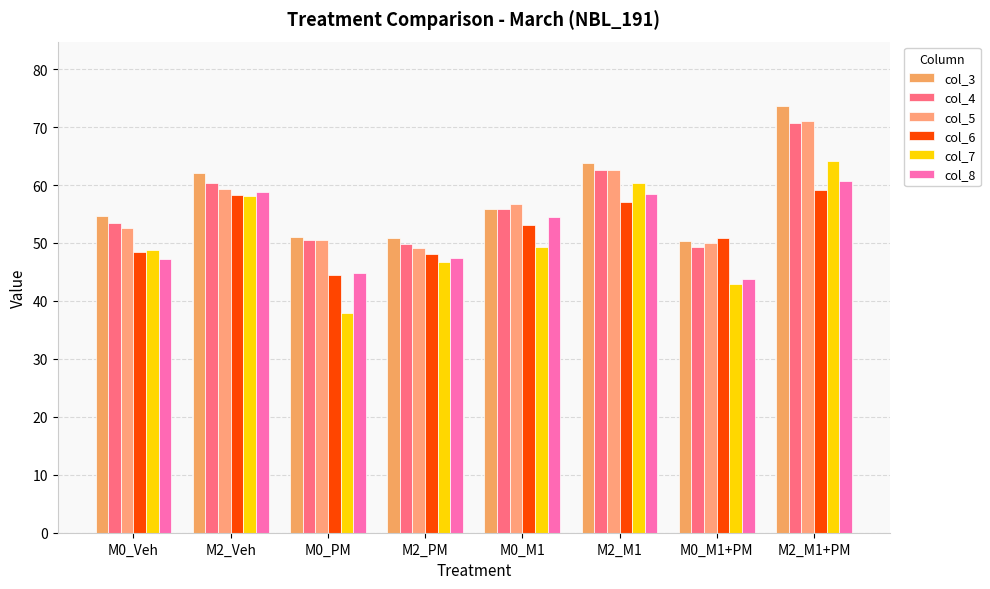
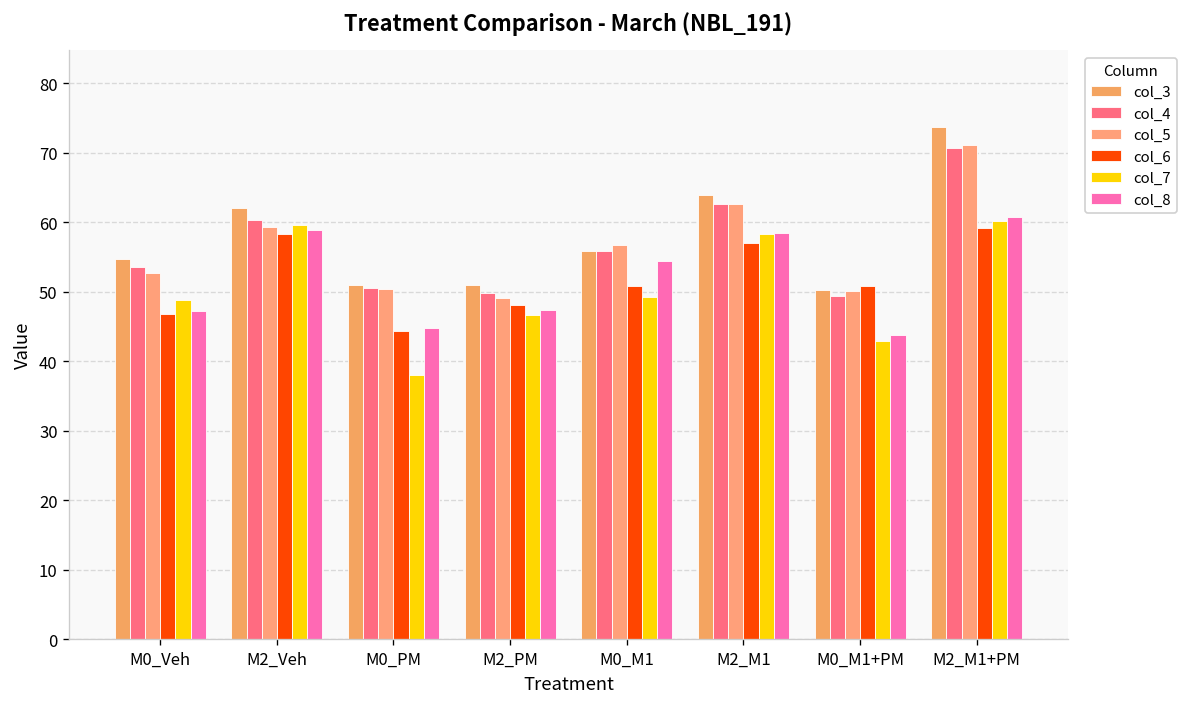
col_6, M0_Veh: 48 -> 47
col_7, M2_Veh: 58 -> 60
col_6, M0_M1: 53 -> 51
col_7, M2_M1: 60 -> 58
col_7, M2_M1+PM: 64 -> 60
